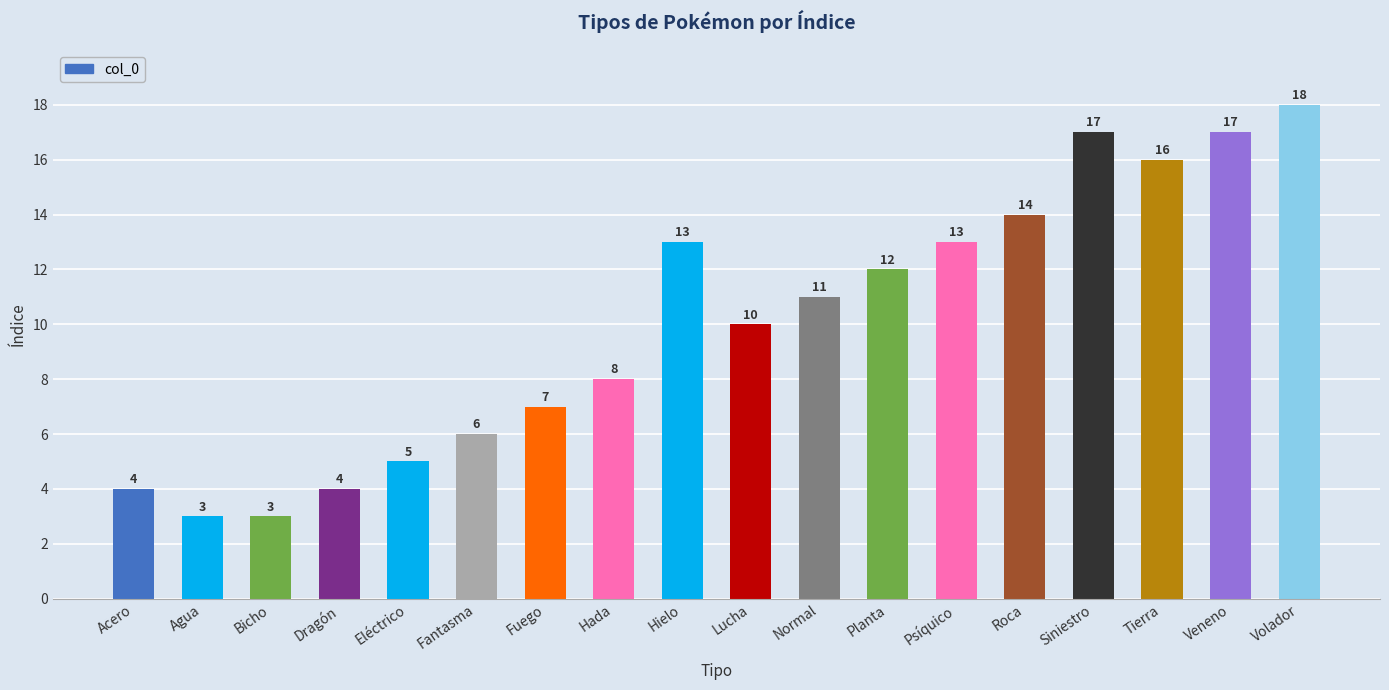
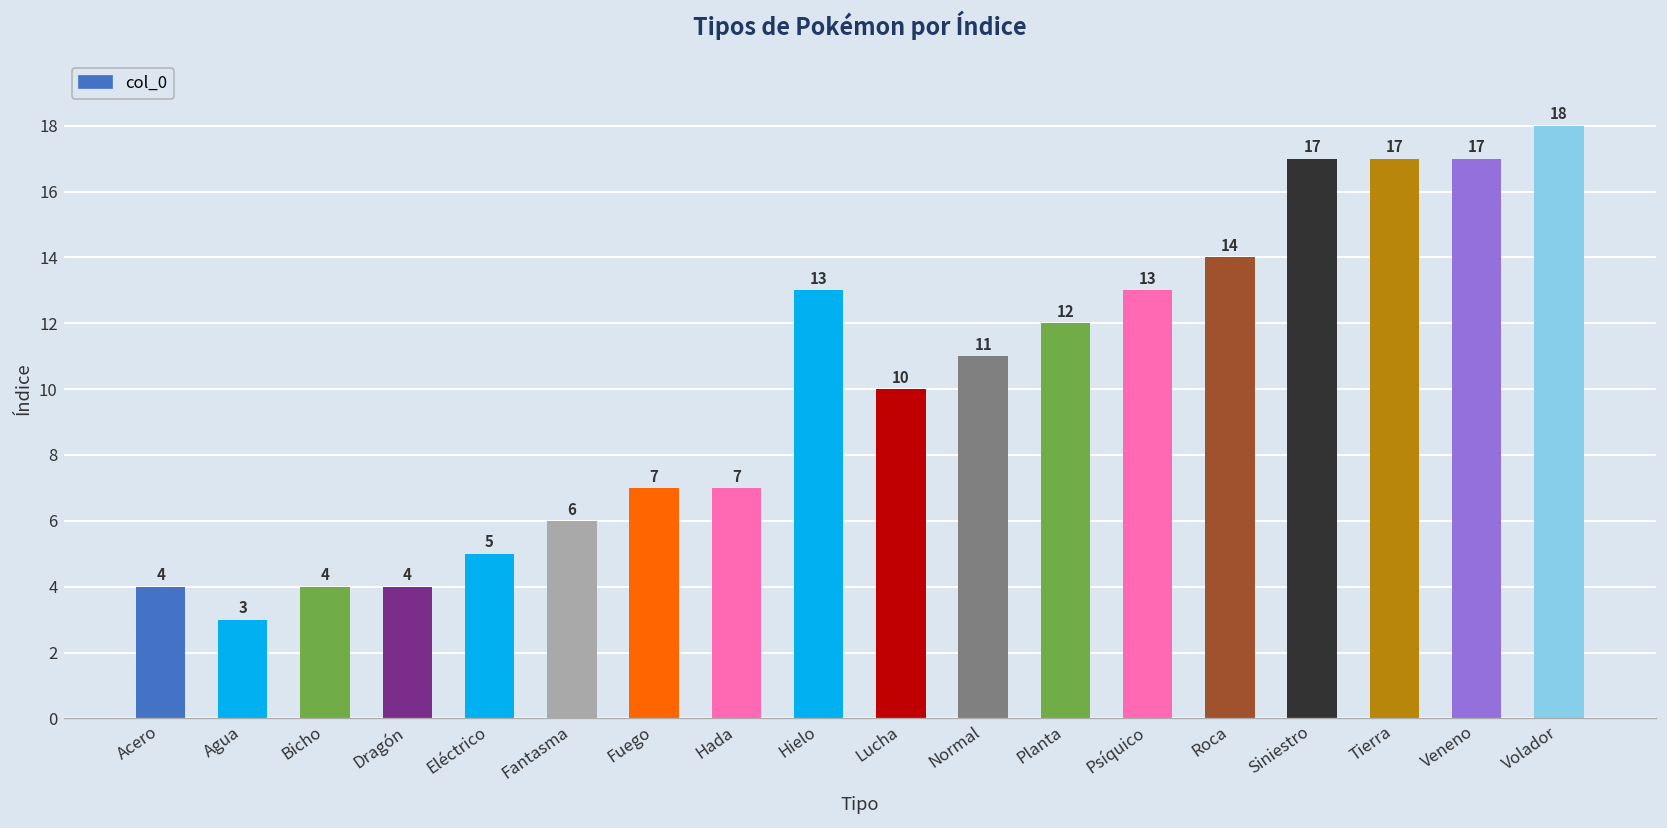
Bicho: 3 -> 4
Hada: 8 -> 7
Tierra: 16 -> 17
